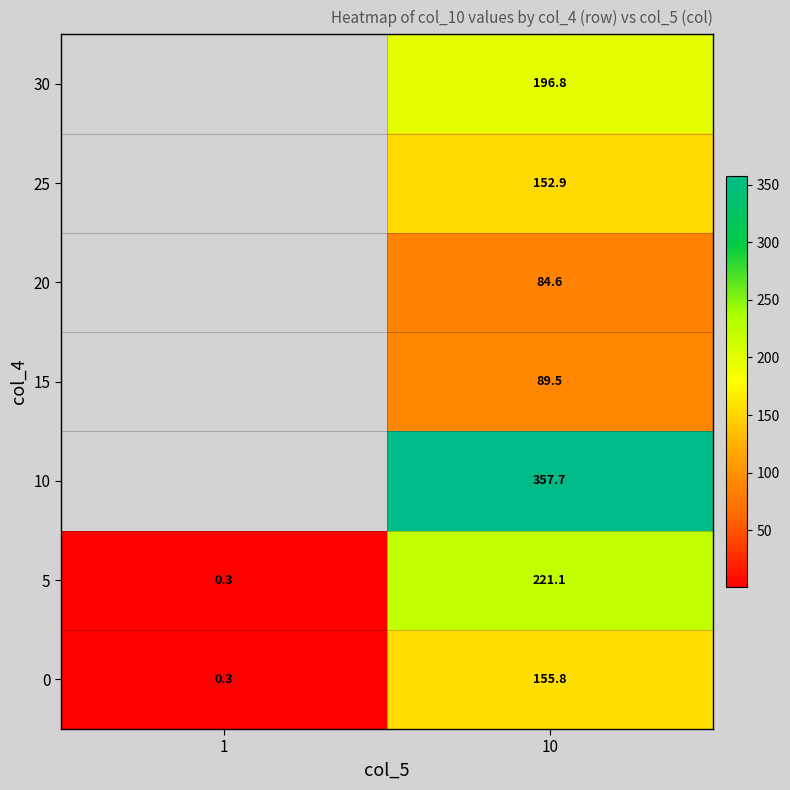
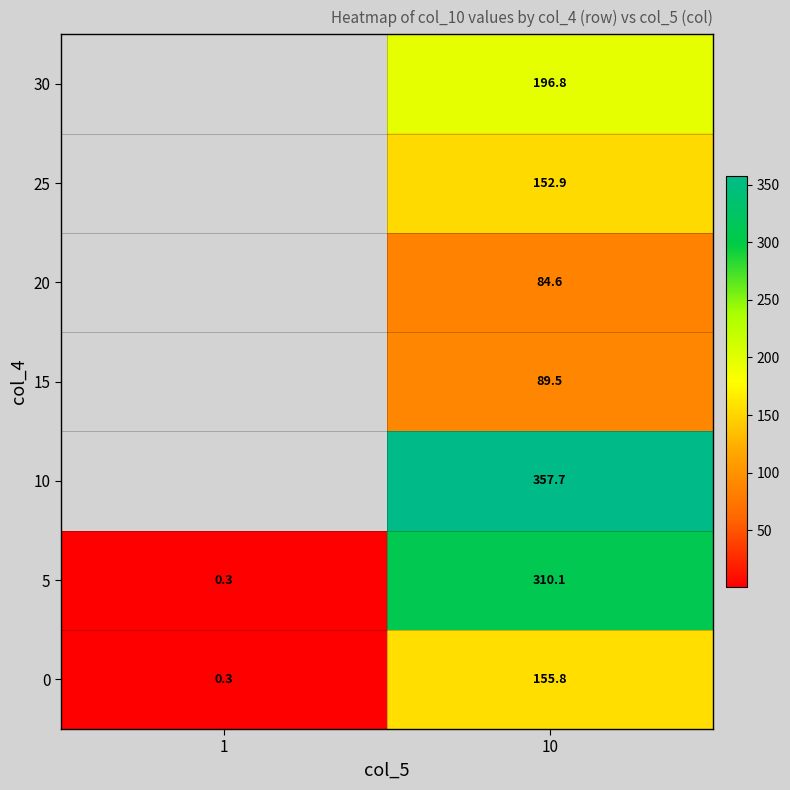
5, 10: 221.1 -> 310.1
